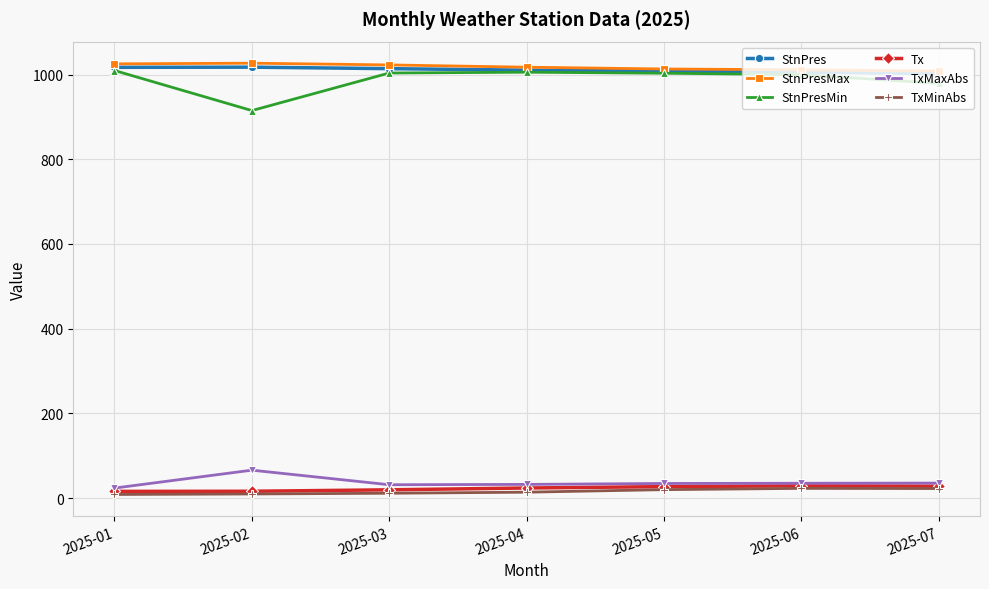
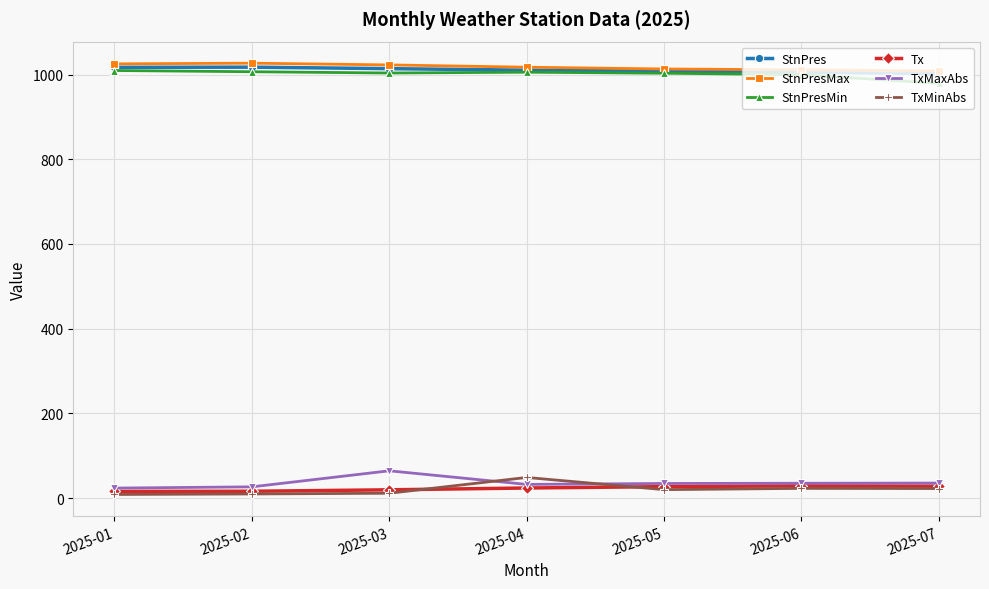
StnPresMin, 2025-02: 920 -> 1010
TxMaxAbs, 2025-02: 70 -> 30
TxMaxAbs, 2025-03: 30 -> 60
TxMinAbs, 2025-04: 10 -> 50
